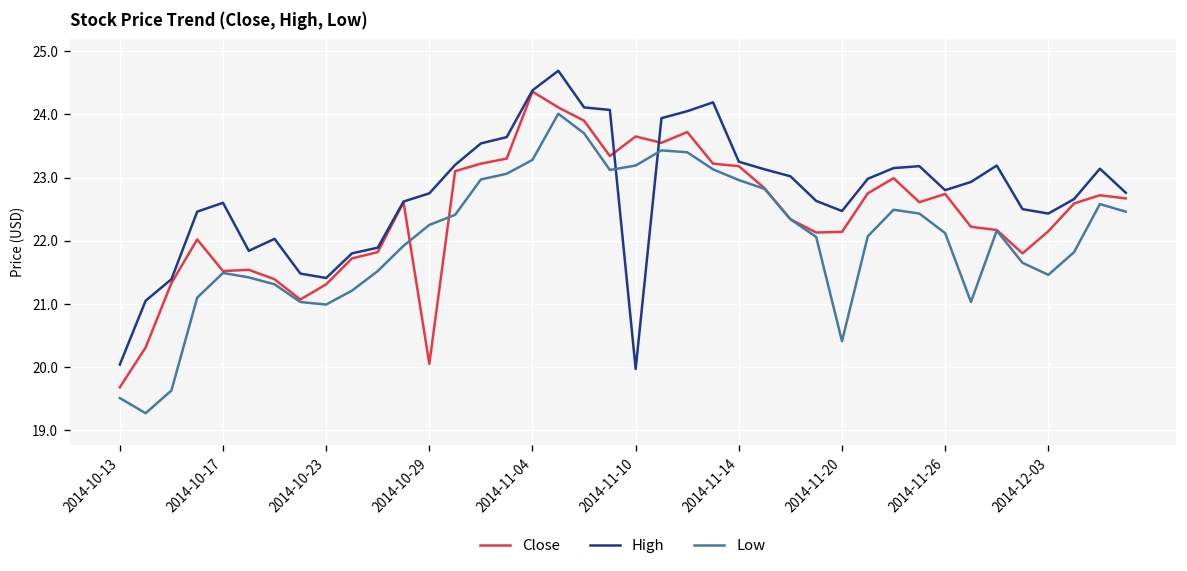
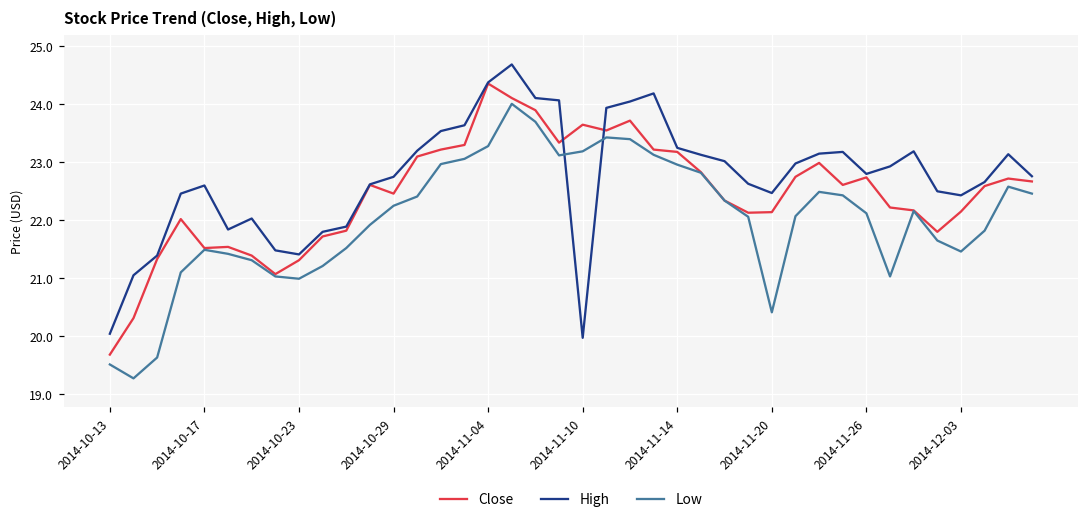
Close, 2014-10-29: 20.1 -> 22.5
